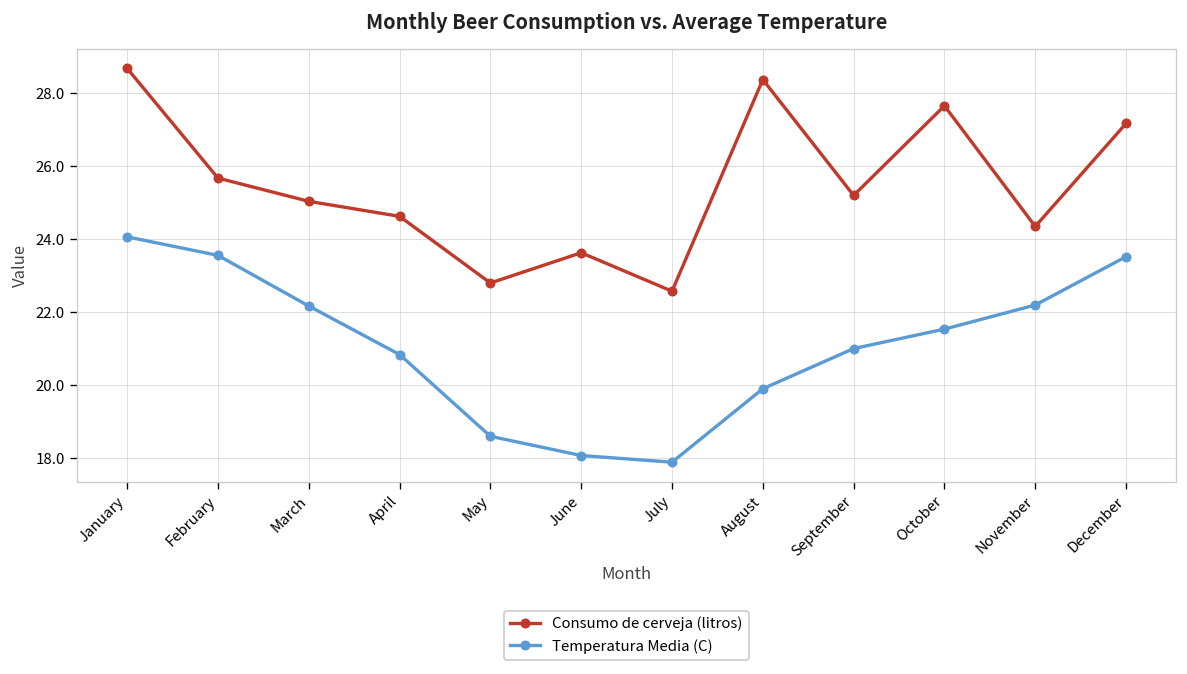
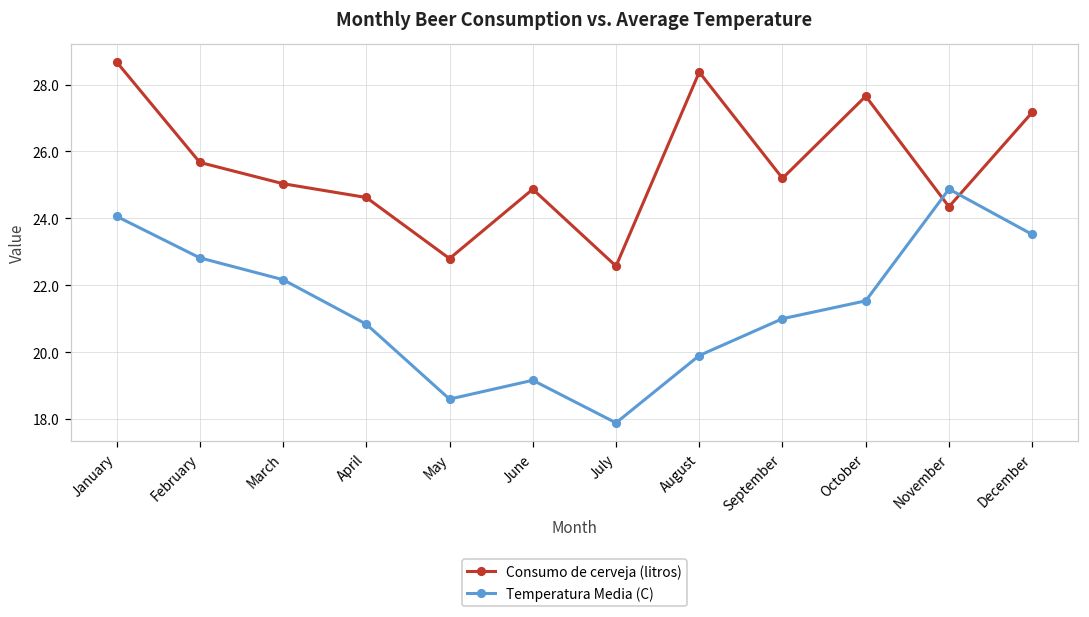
Temperatura Media (C), February: 23.6 -> 22.8
Consumo de cerveja (litros), June: 23.6 -> 24.9
Temperatura Media (C), June: 18.1 -> 19.2
Temperatura Media (C), November: 22.2 -> 24.9
